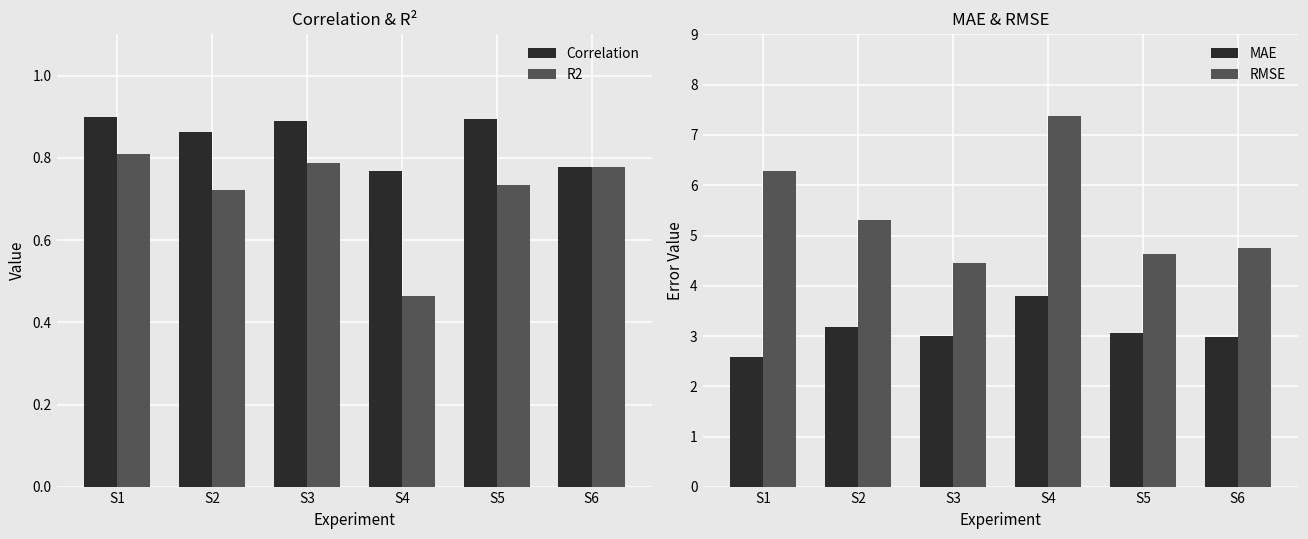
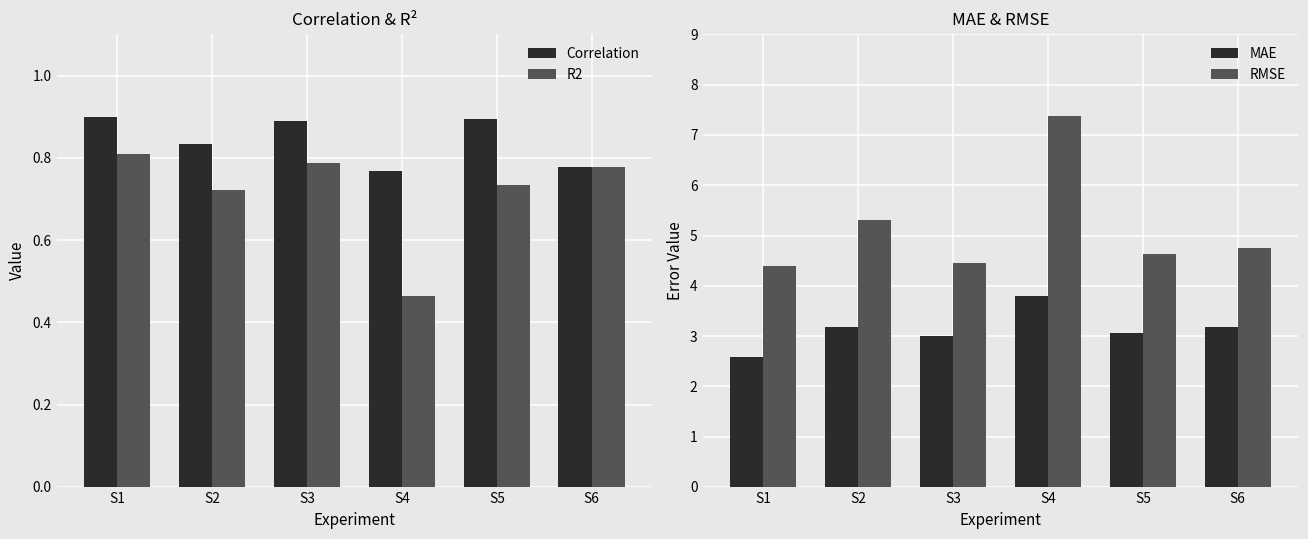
Correlation & R², Correlation, S2: 0.86 -> 0.83
MAE & RMSE, RMSE, S1: 6.3 -> 4.4
MAE & RMSE, MAE, S6: 3.0 -> 3.2
